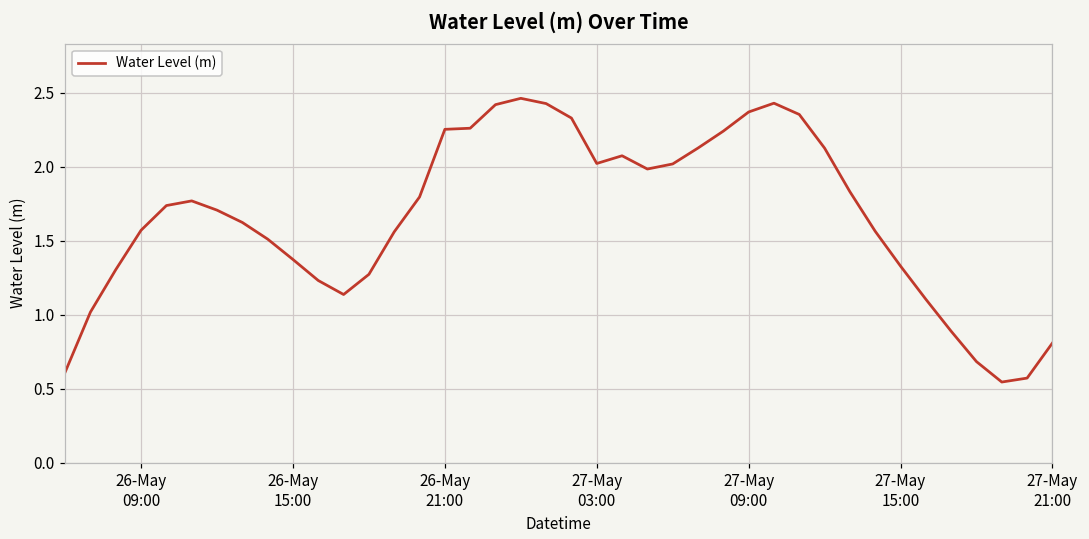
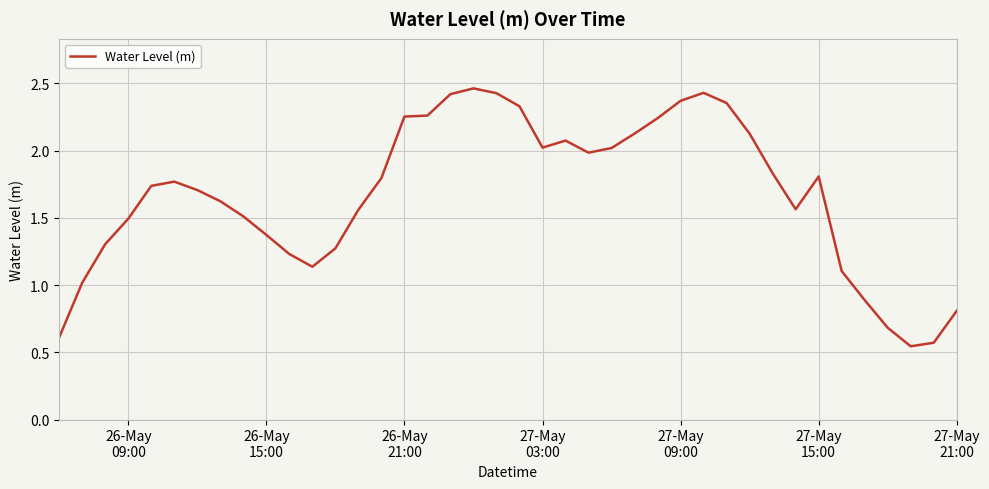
26-May 09:00: 1.57 -> 1.49
27-May 15:00: 1.33 -> 1.81
